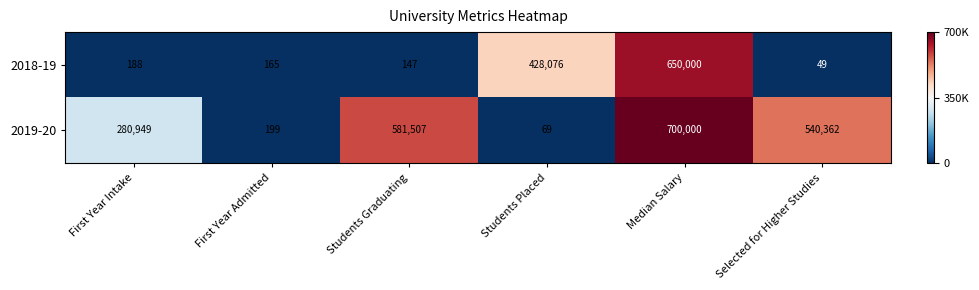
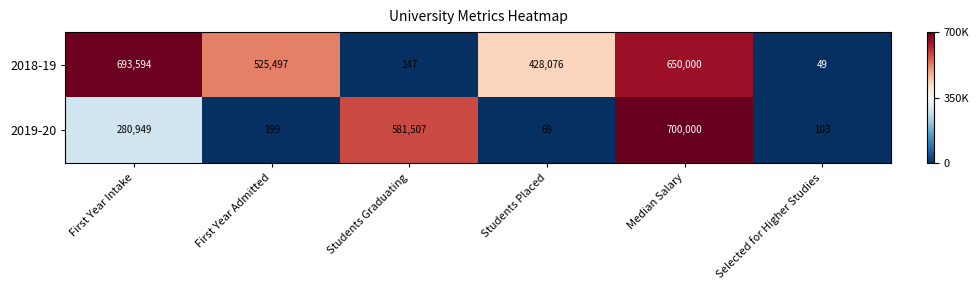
2018-19, First Year Intake: 188 -> 693,594
2018-19, First Year Admitted: 165 -> 525,497
2019-20, Selected for Higher Studies: 540,362 -> 103
